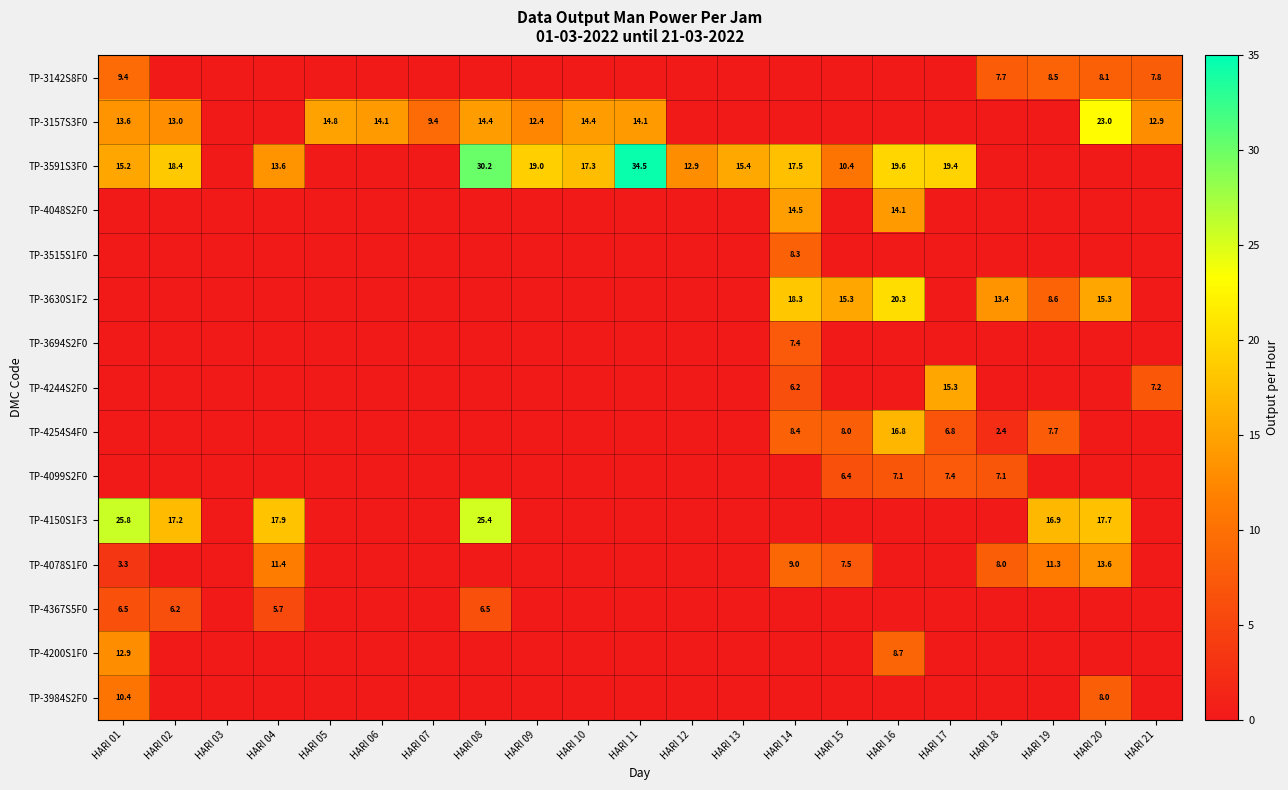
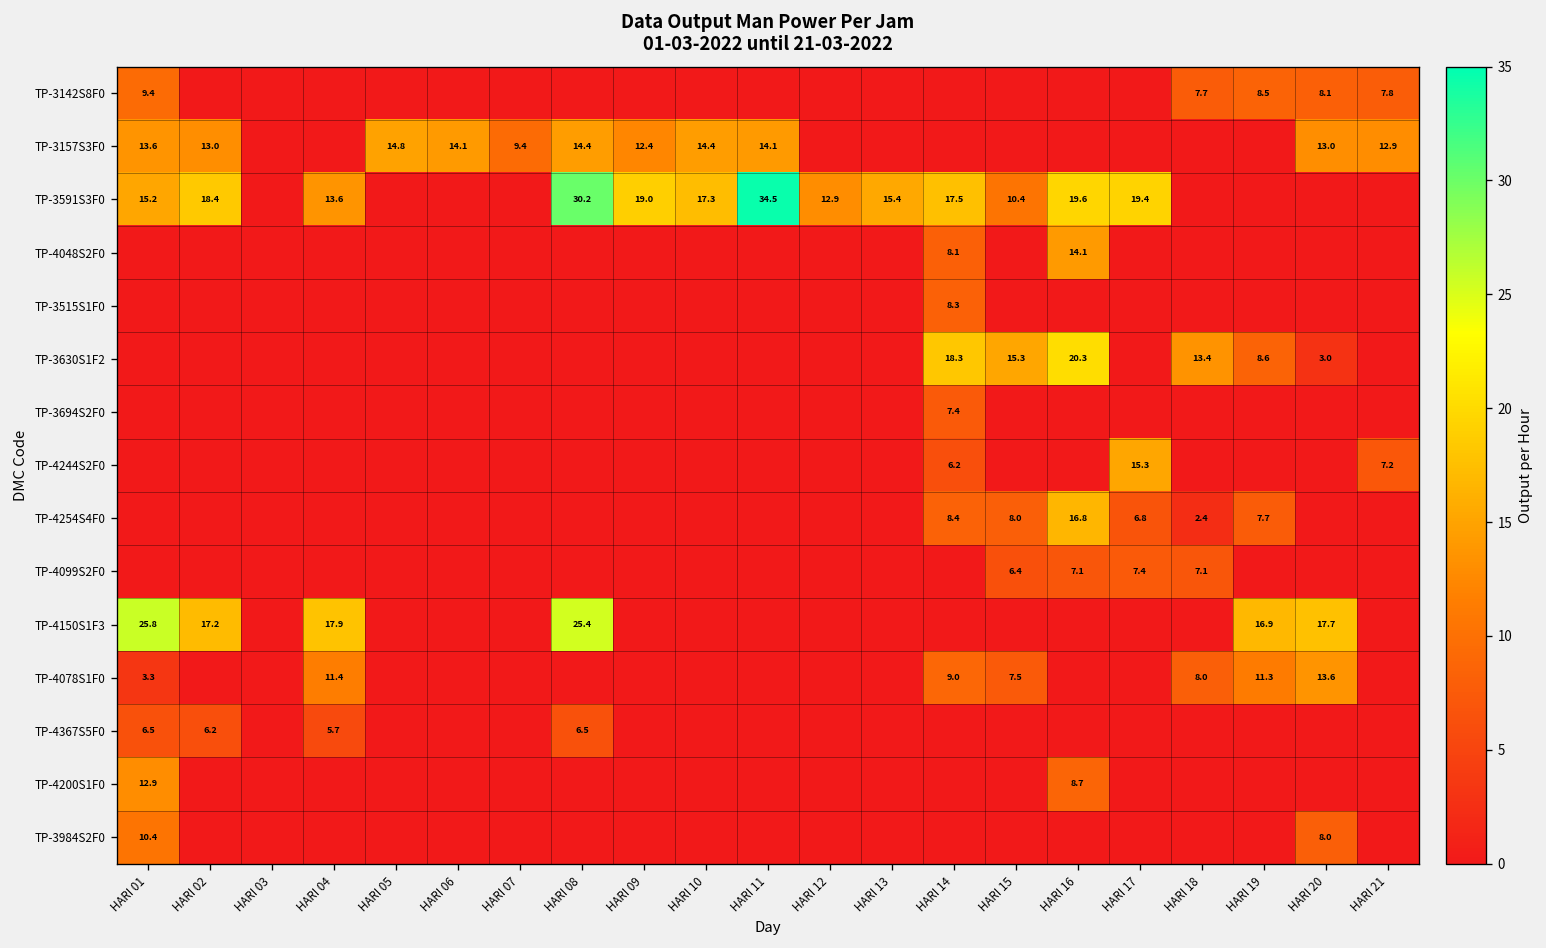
TP-3157S3F0, HARI 20: 23.0 -> 13.0
TP-4048S2F0, HARI 14: 14.5 -> 8.1
TP-3630S1F2, HARI 20: 15.3 -> 3.0
